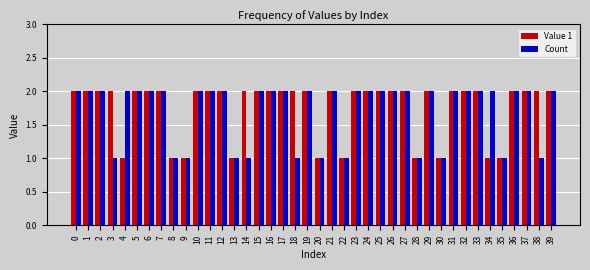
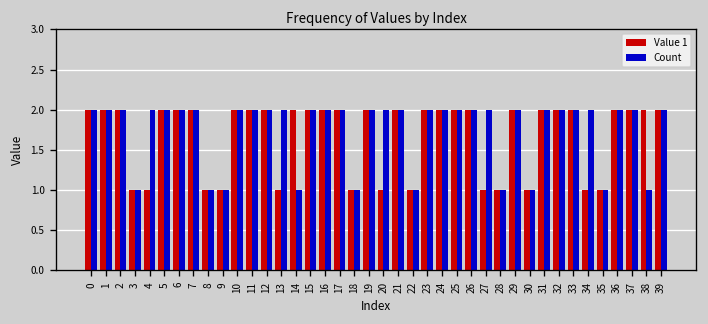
Value 1, 3: 2 -> 1
Count, 13: 1 -> 2
Value 1, 18: 2 -> 1
Count, 20: 1 -> 2
Value 1, 27: 2 -> 1
